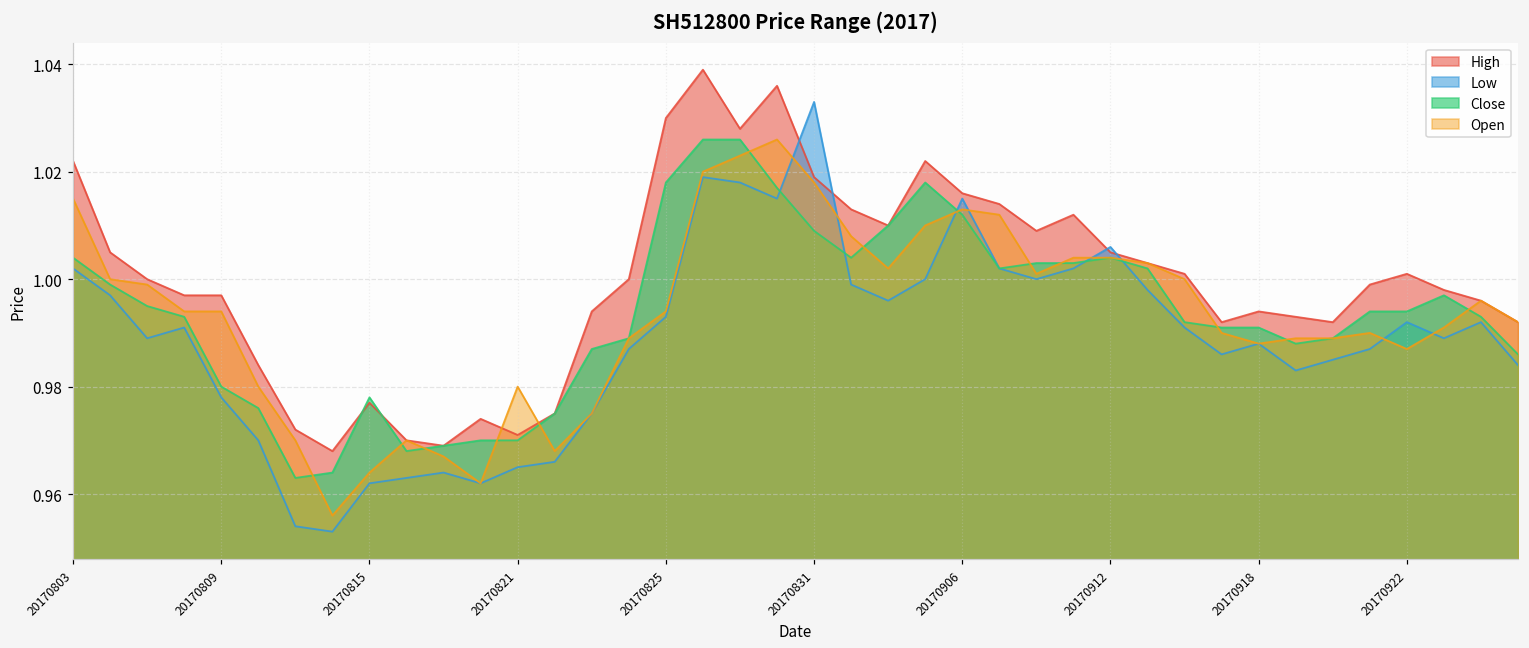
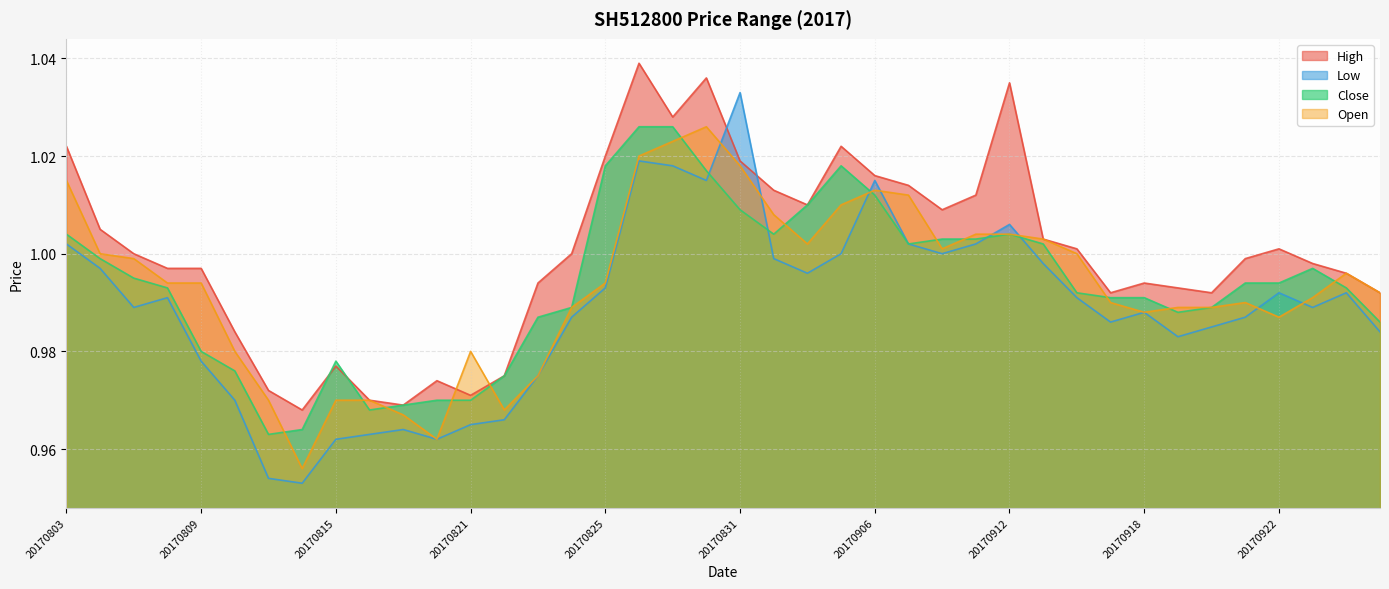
Open, 20170815: 0.964 -> 0.970
High, 20170825: 1.03 -> 1.02
High, 20170912: 1.005 -> 1.035
